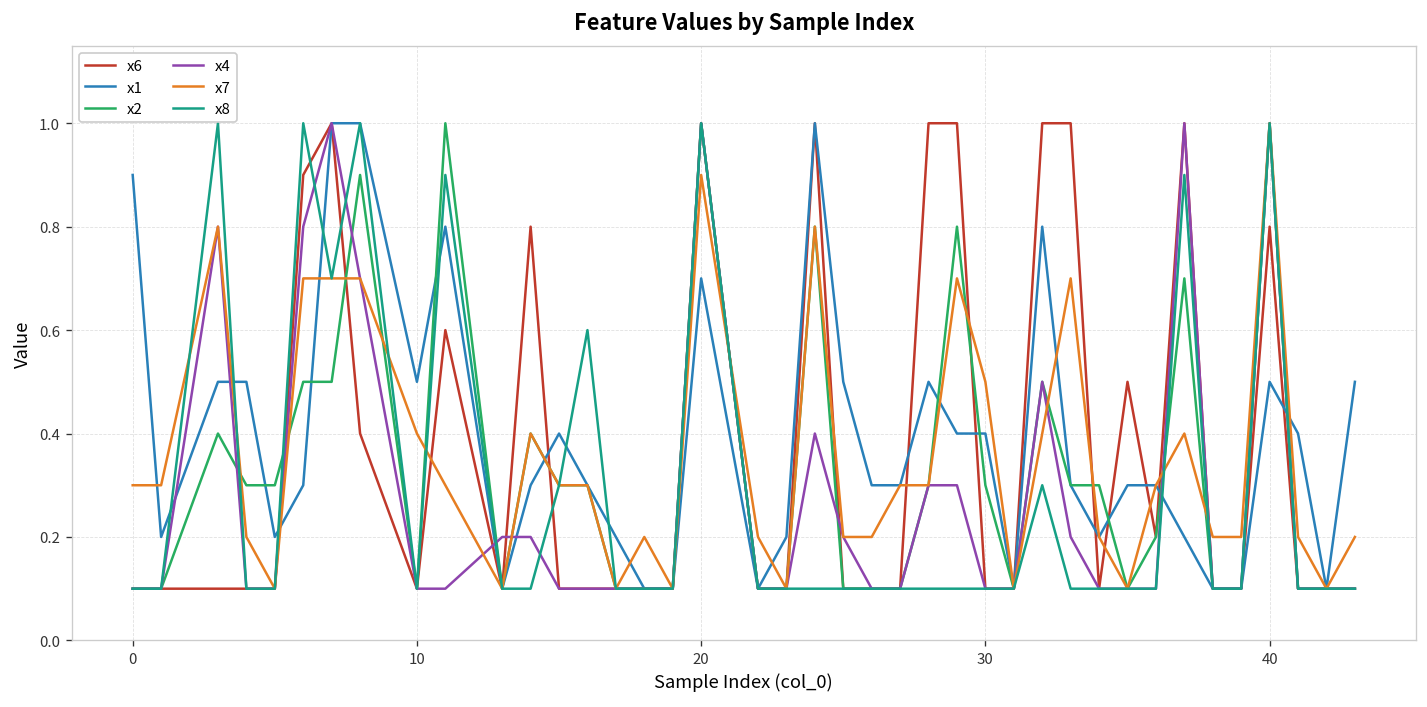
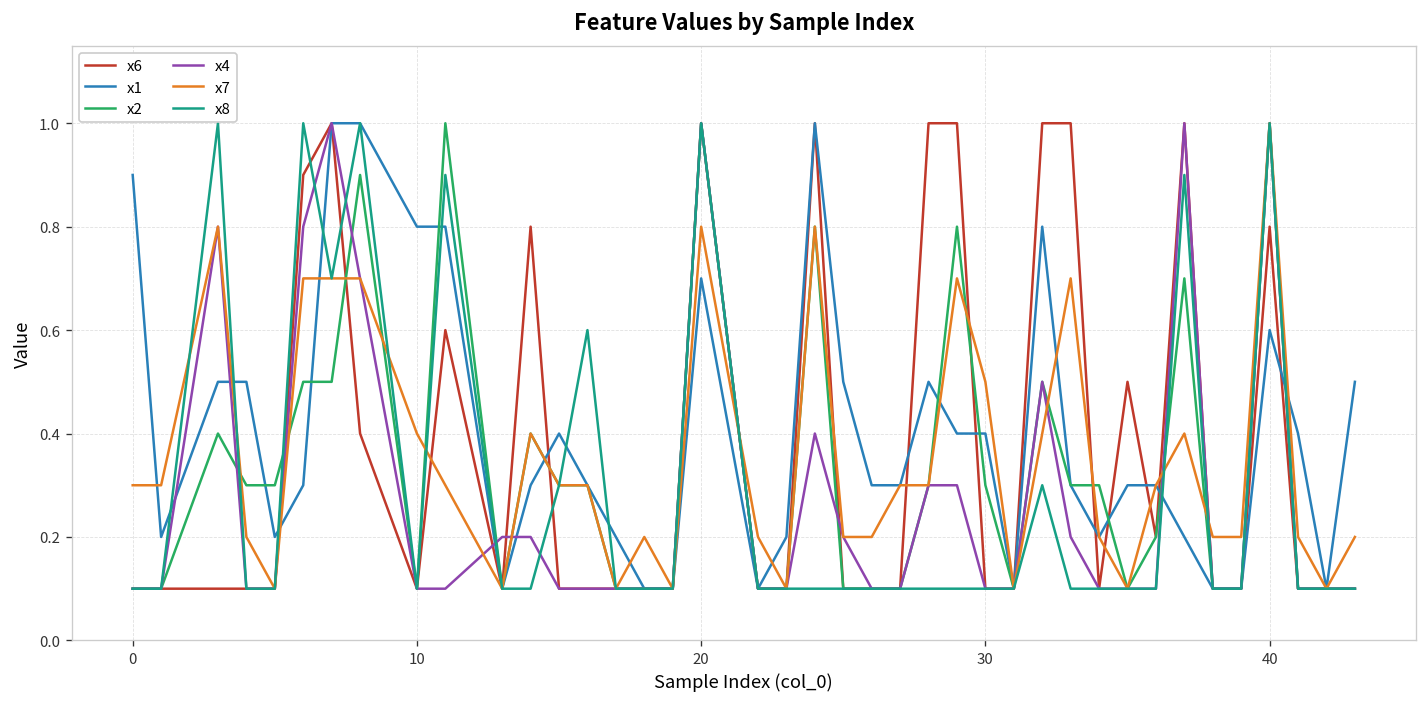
x1, 10: 0.5 -> 0.8
x7, 20: 0.9 -> 0.8
x1, 40: 0.5 -> 0.6
